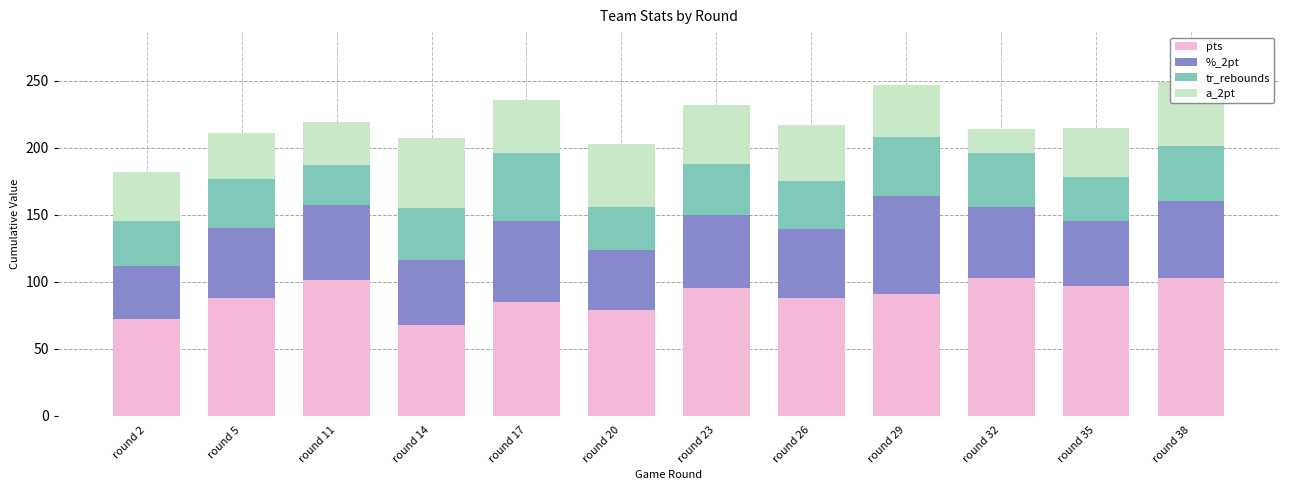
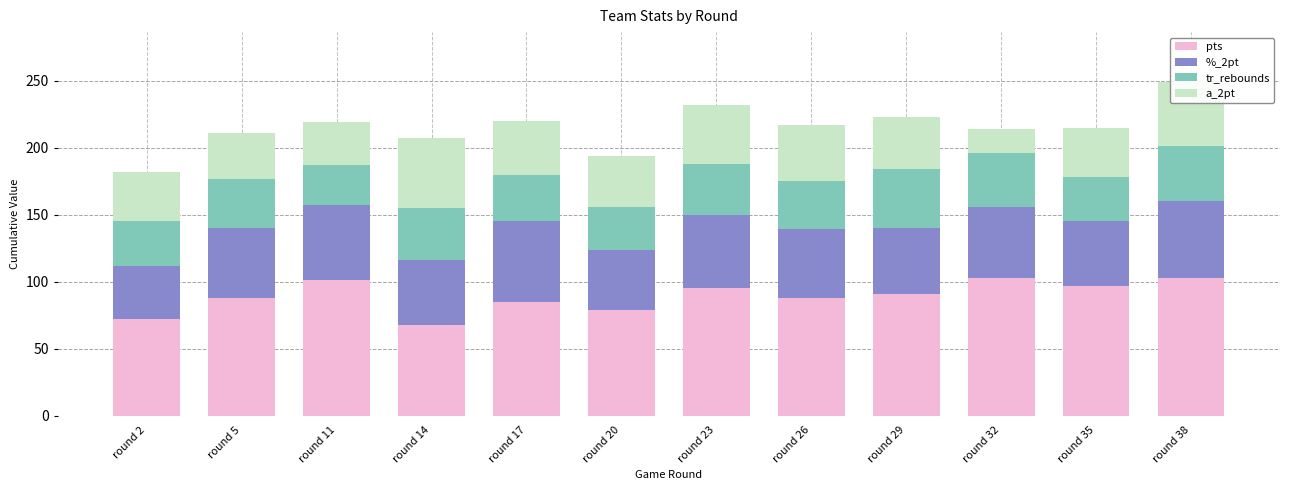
tr_rebounds, round 17: 51 -> 35
a_2pt, round 20: 47 -> 38
%_2pt, round 29: 73 -> 49
